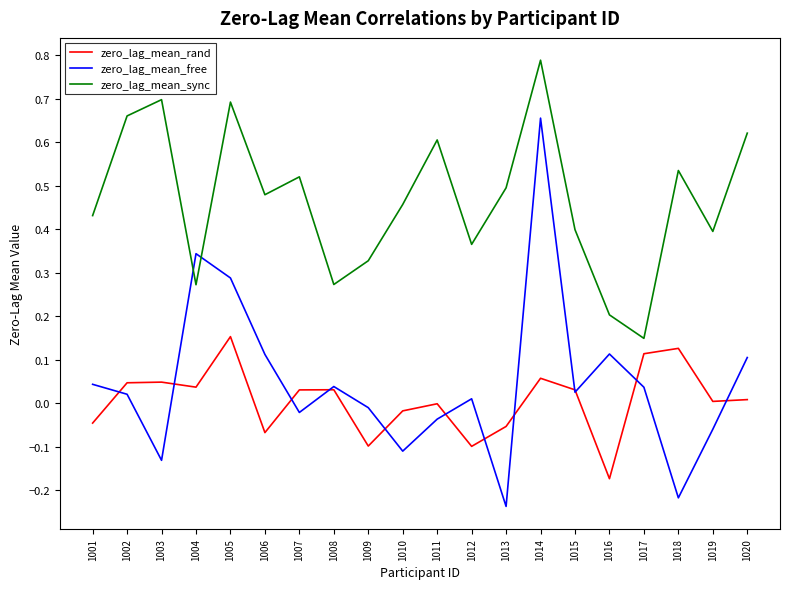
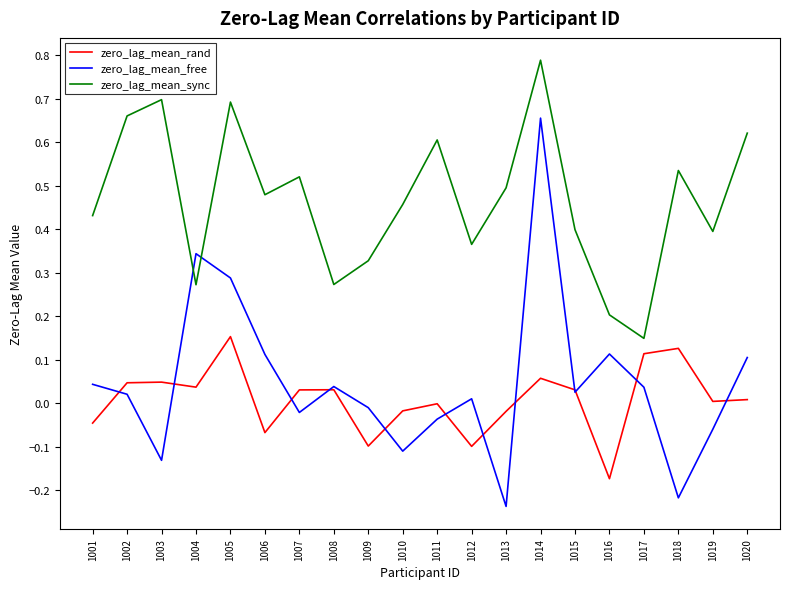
zero_lag_mean_rand, 1013: -0.05 -> -0.02
